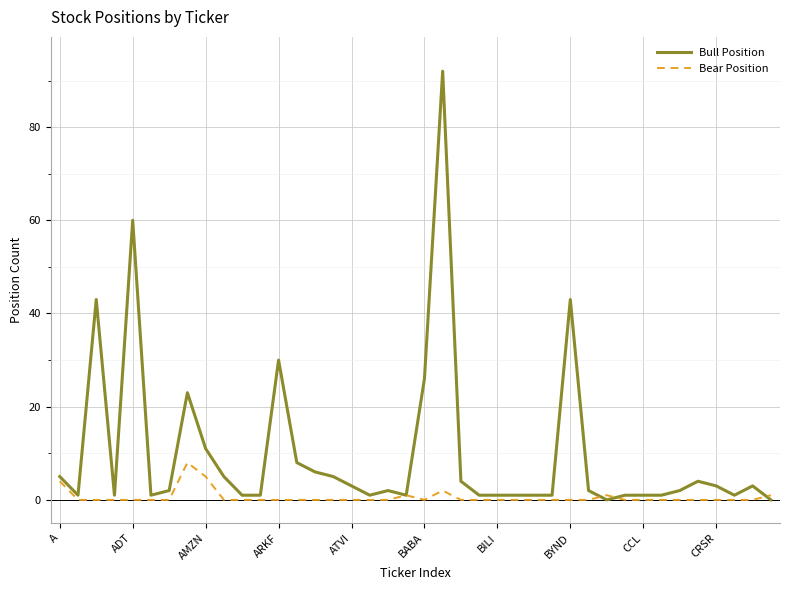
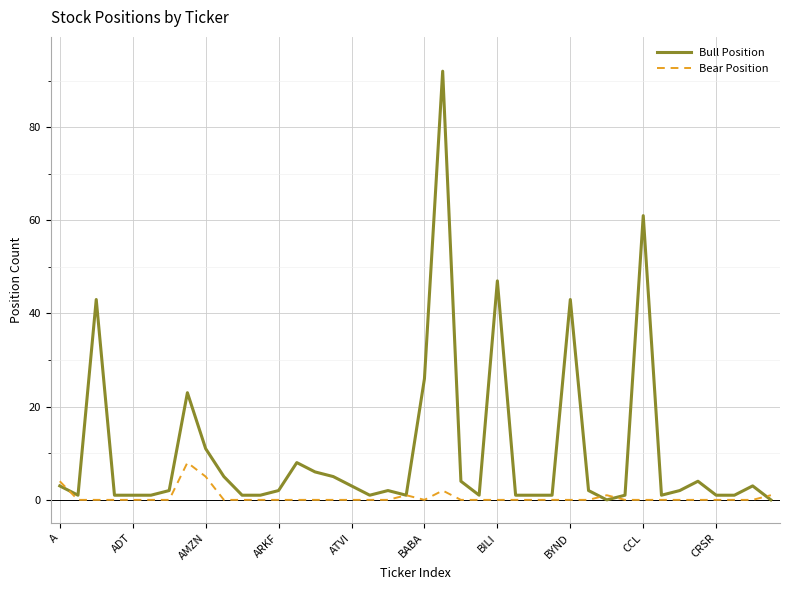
Bull Position, A: 5 -> 3
Bull Position, ADT: 60 -> 1
Bull Position, ARKF: 30 -> 2
Bull Position, BILI: 1 -> 47
Bull Position, CCL: 1 -> 61
Bull Position, CRSR: 3 -> 1
